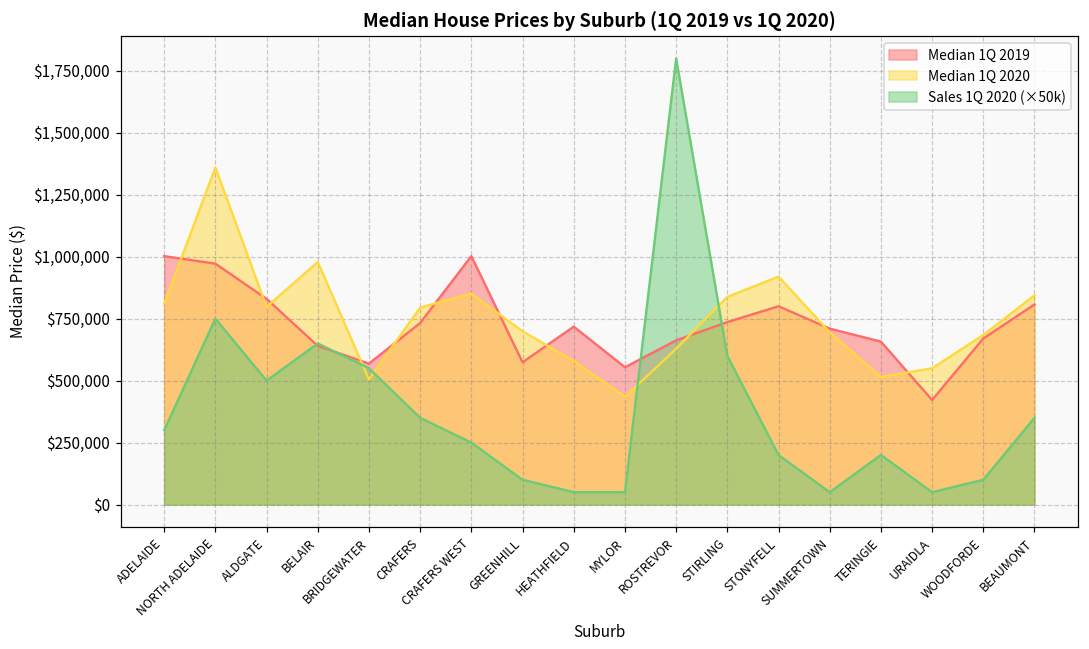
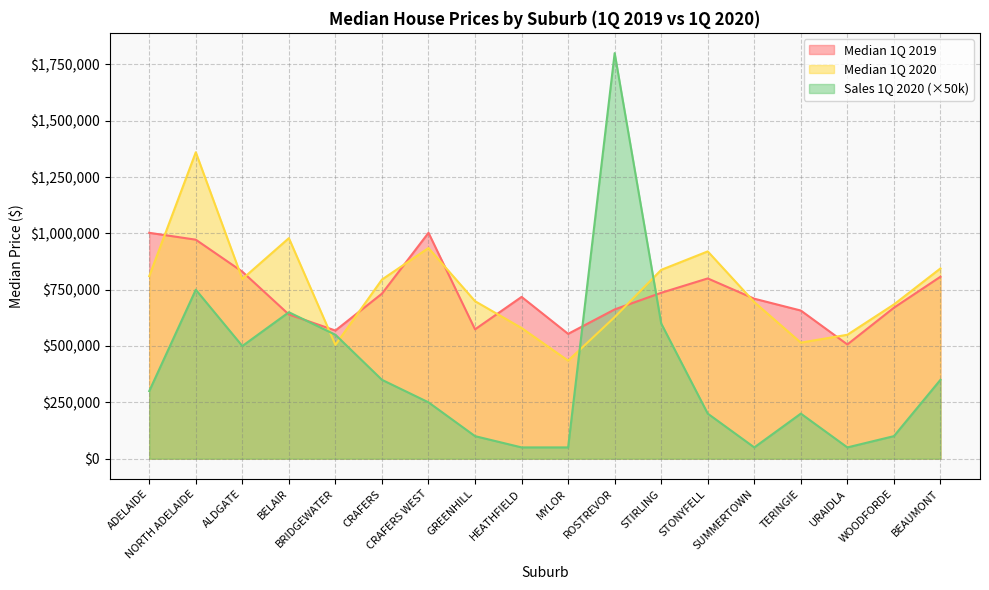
Median 1Q 2020, CRAFERS WEST: $850,000 -> $940,000
Median 1Q 2019, URAIDLA: $420,000 -> $510,000
